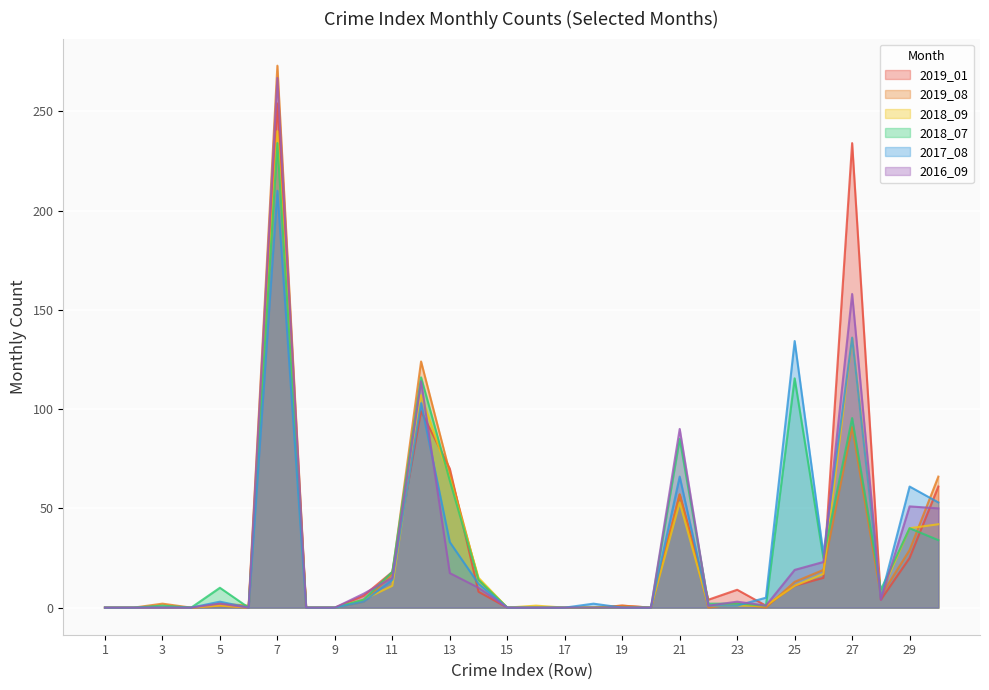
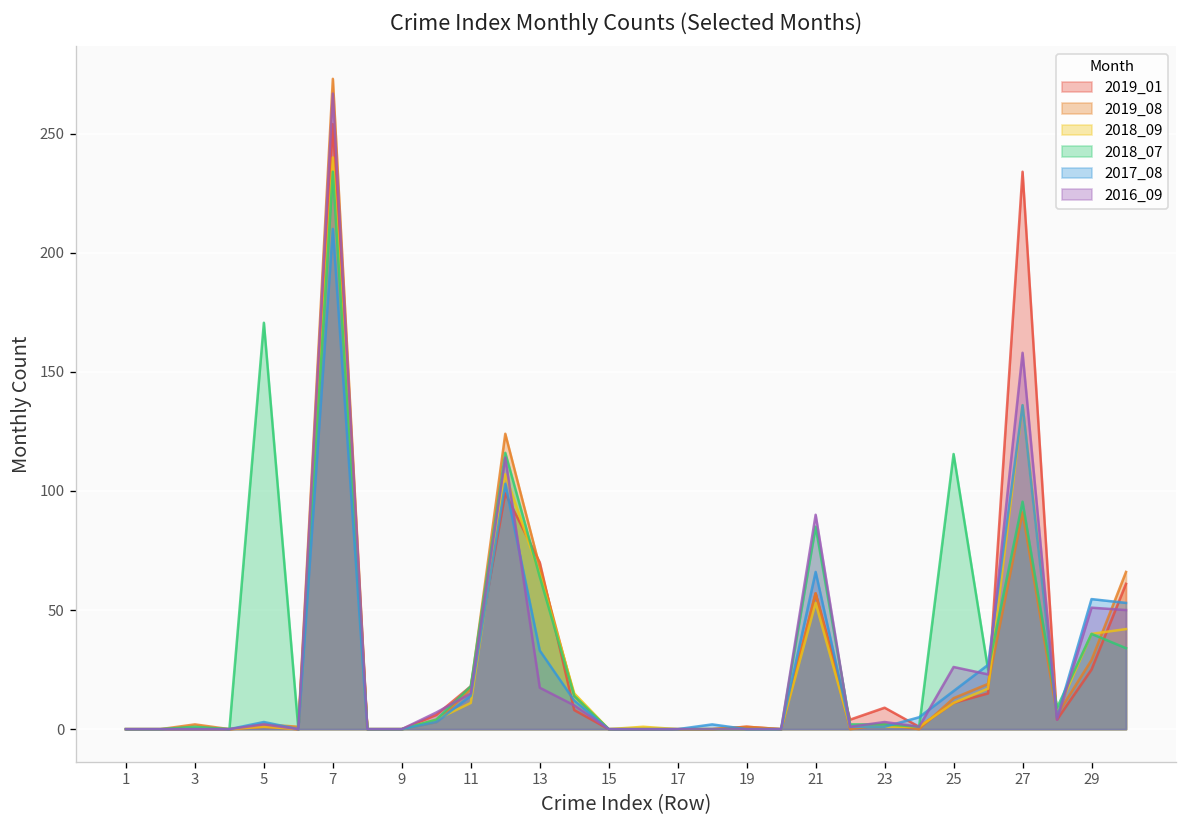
2018_07, 5: 10 -> 171
2017_08, 25: 134 -> 16
2016_09, 25: 19 -> 26
2017_08, 29: 61 -> 55
